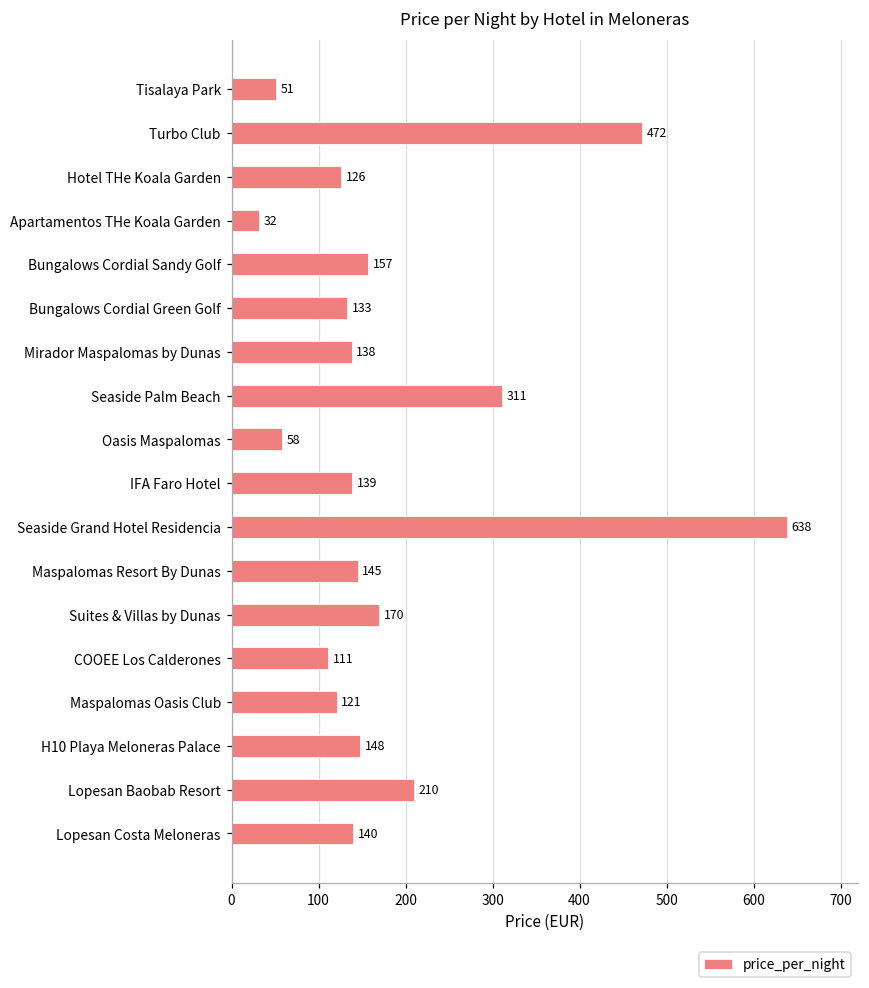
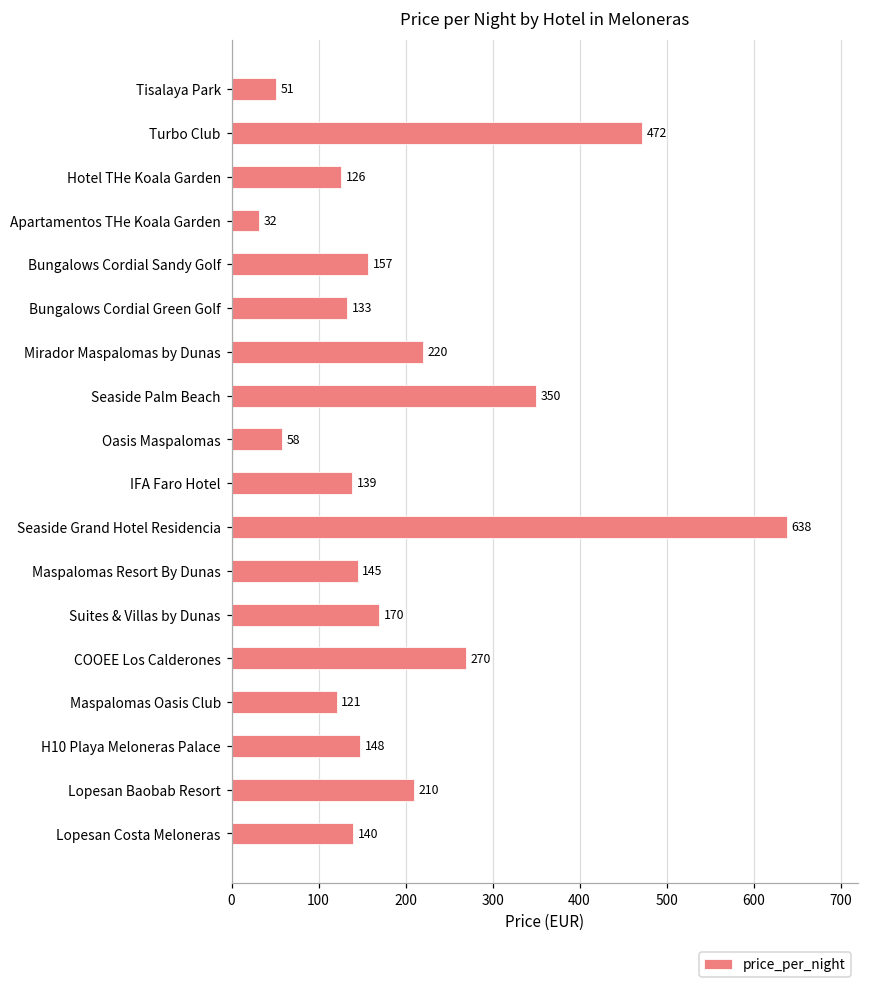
Mirador Maspalomas by Dunas: 138 -> 220
Seaside Palm Beach: 311 -> 350
COOEE Los Calderones: 111 -> 270
